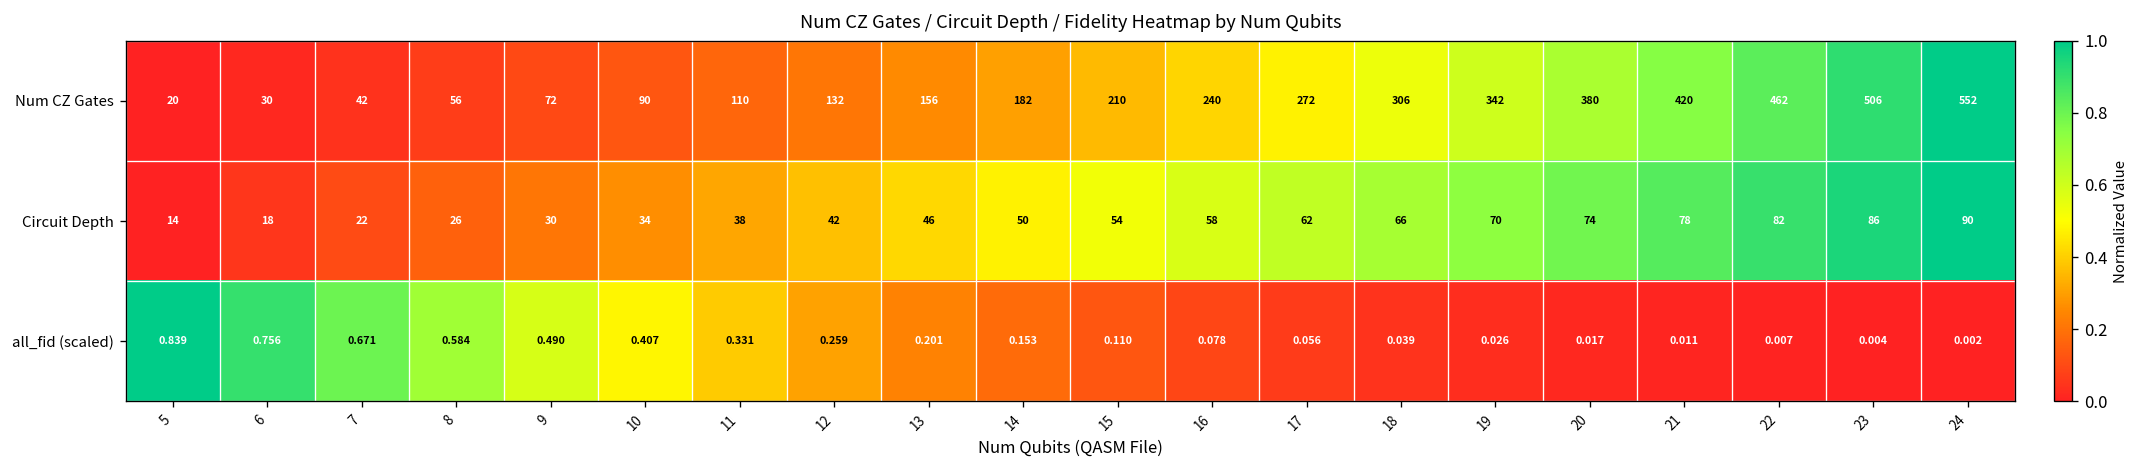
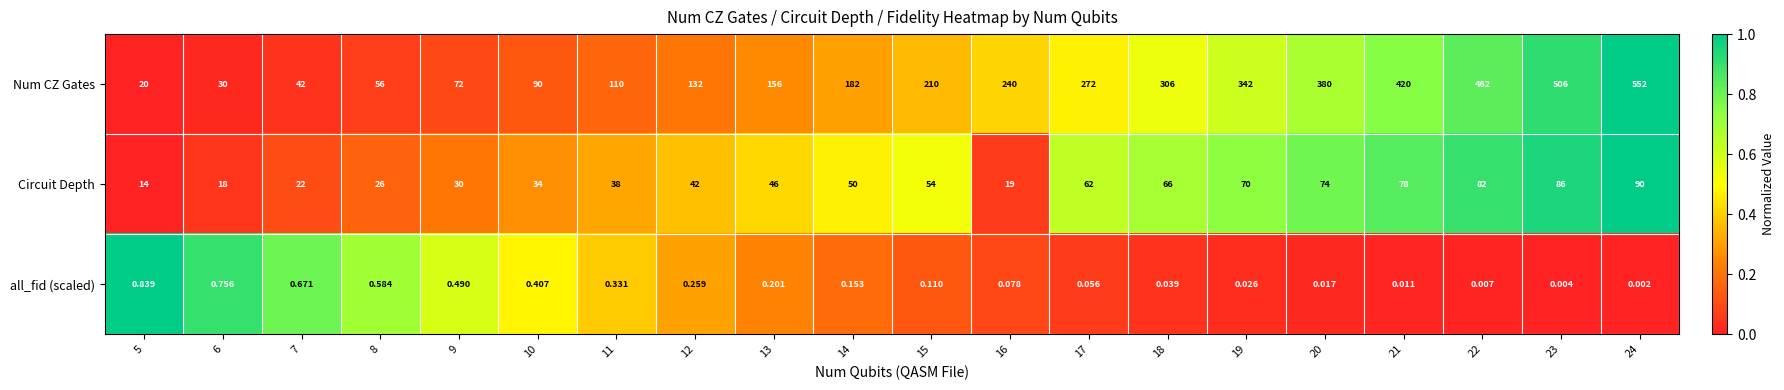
Circuit Depth, 16: 58 -> 19
